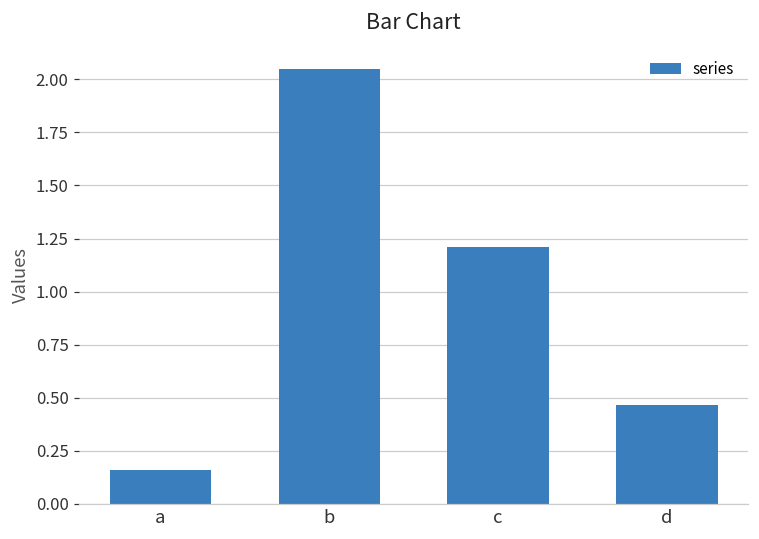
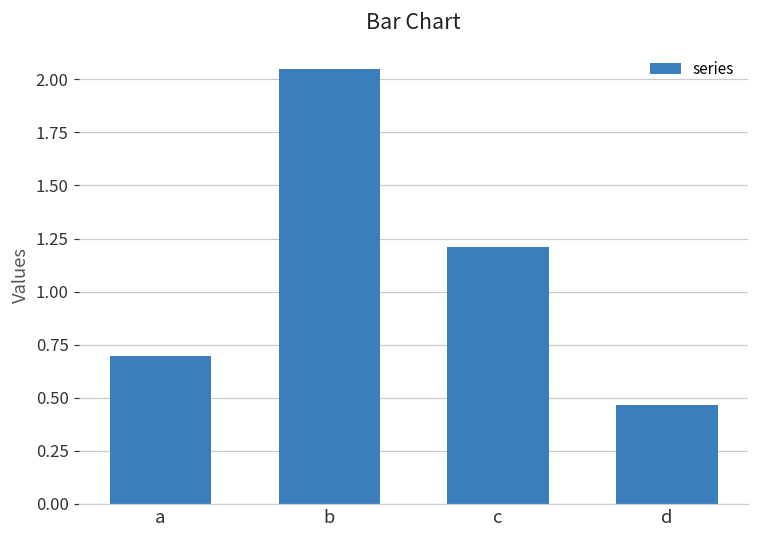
a: 0.16 -> 0.70
